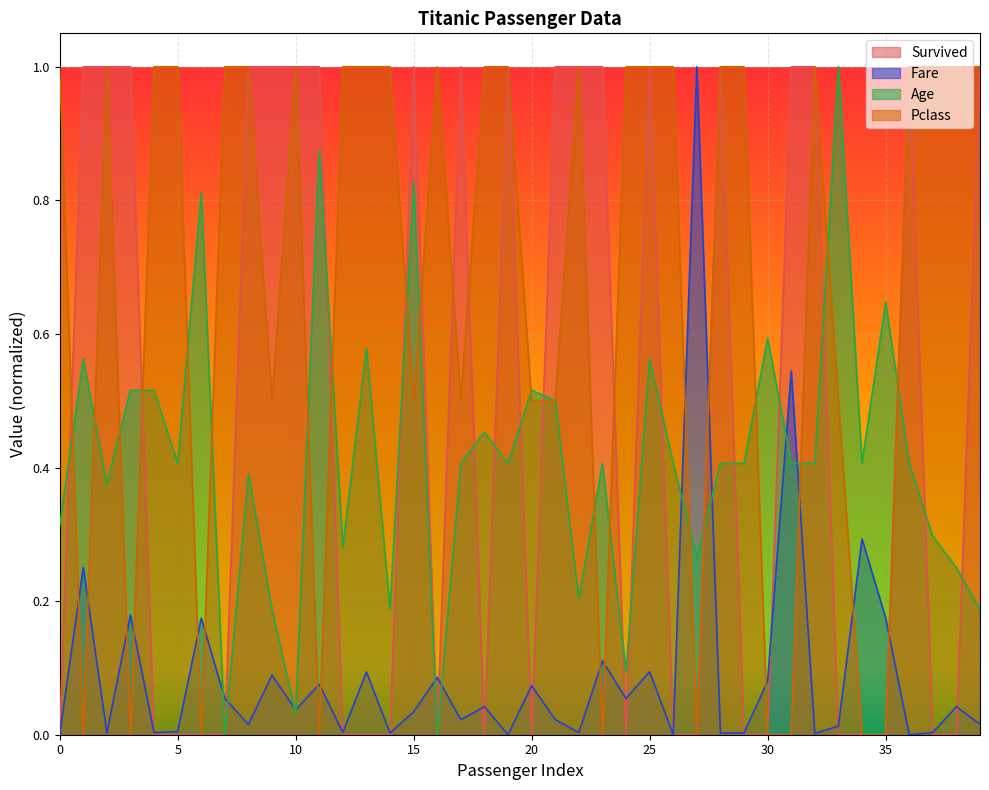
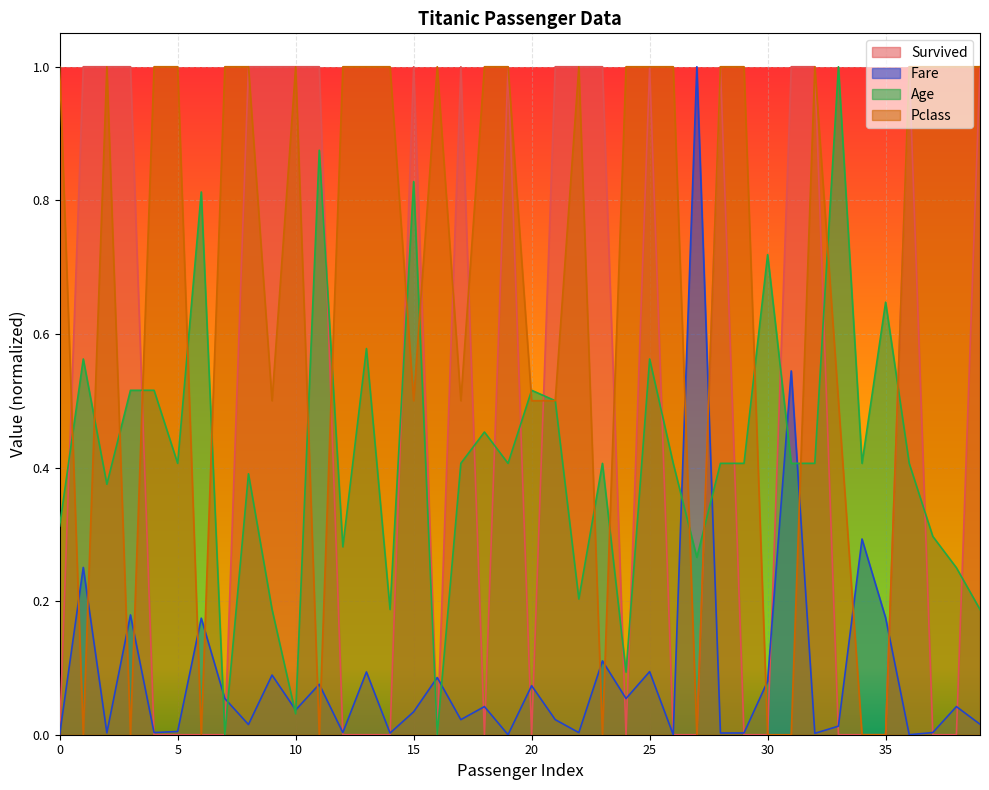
Age, 30: 0.59 -> 0.72
